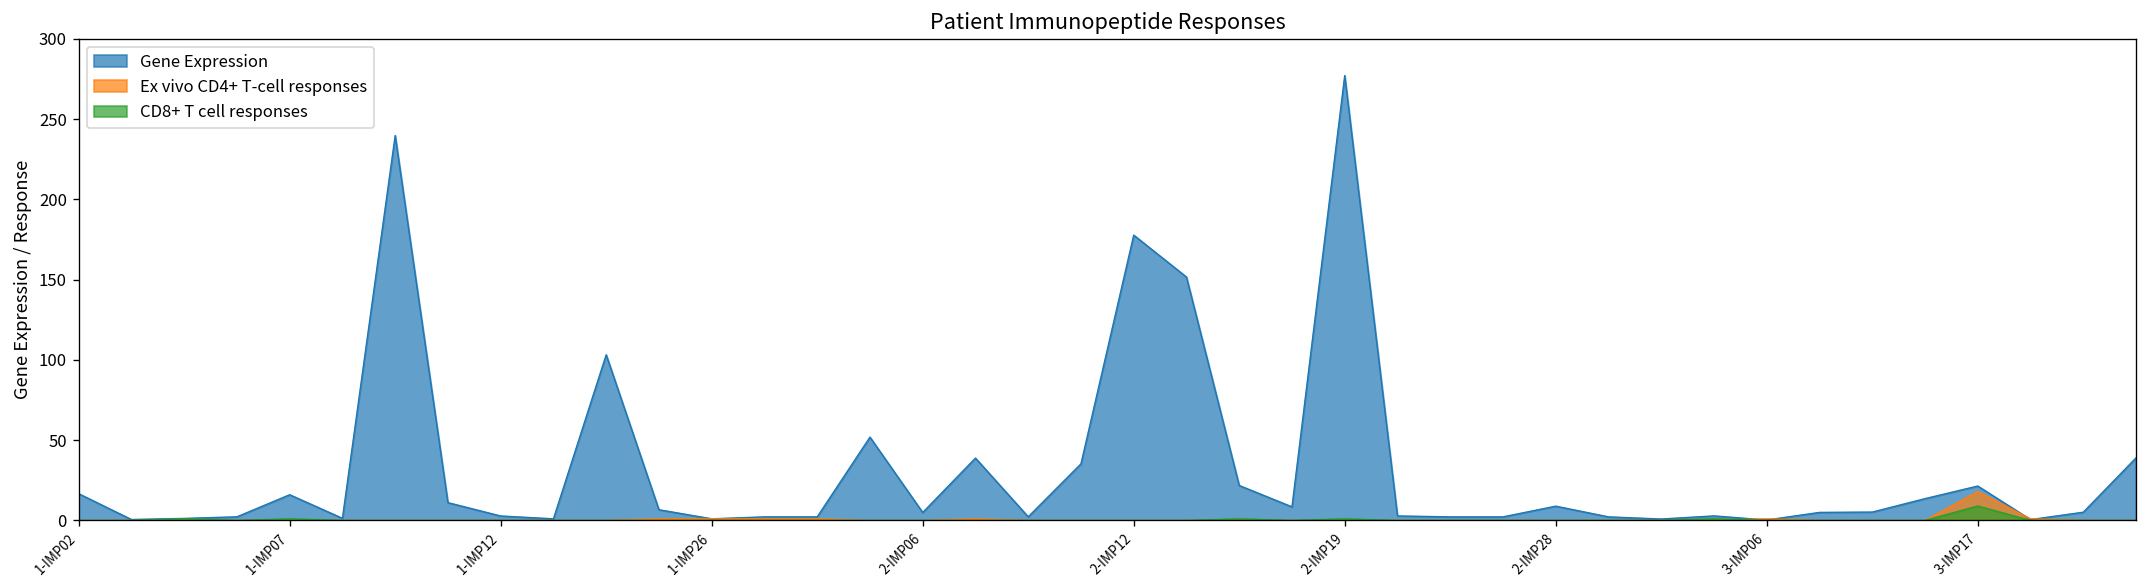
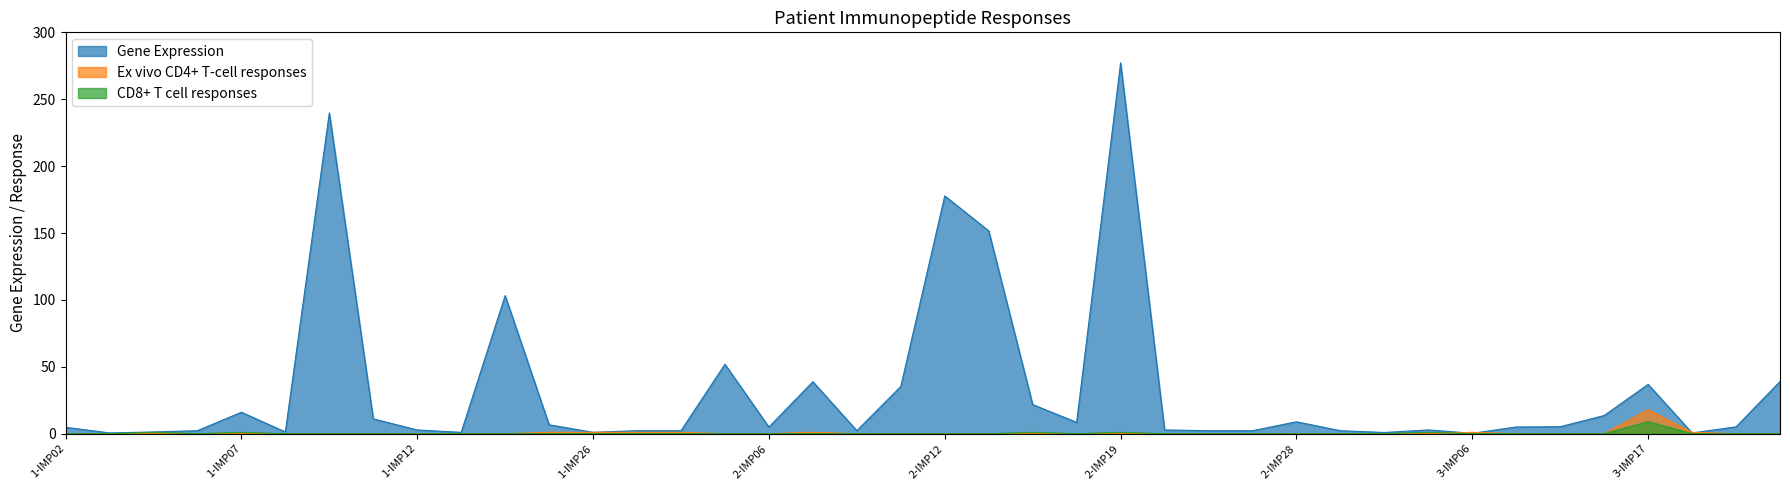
Gene Expression, 1-IMP02: 17 -> 5
Gene Expression, 3-IMP17: 21 -> 37
